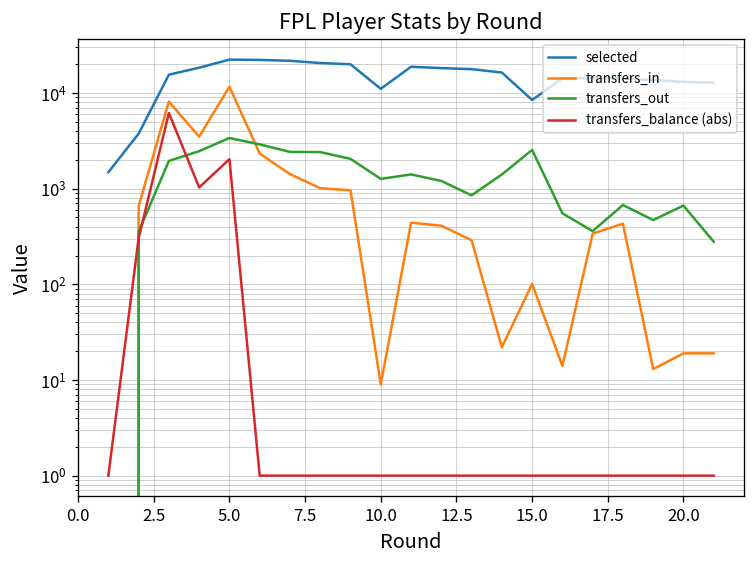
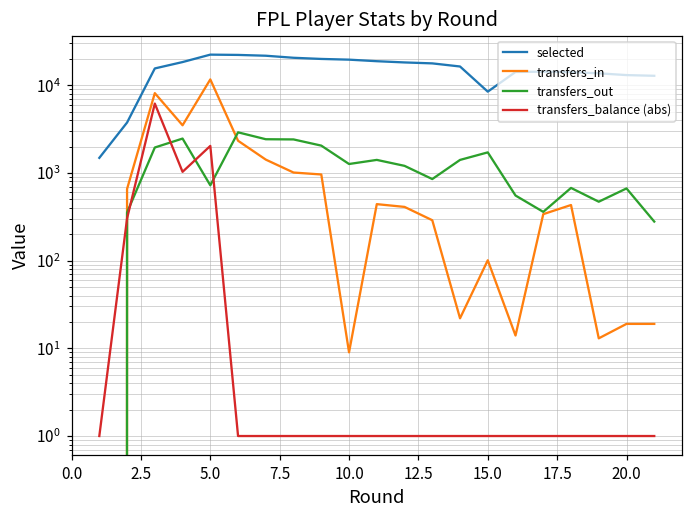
transfers_out, 5.0: 3400 -> 700
selected, 10.0: 11000 -> 20000
transfers_out, 15.0: 2500 -> 1700
